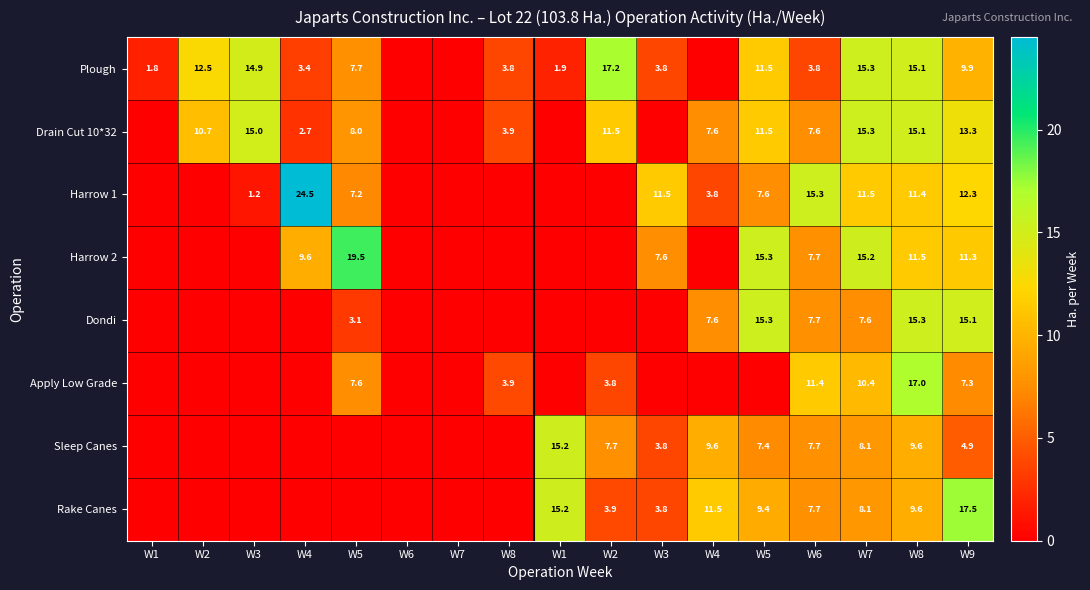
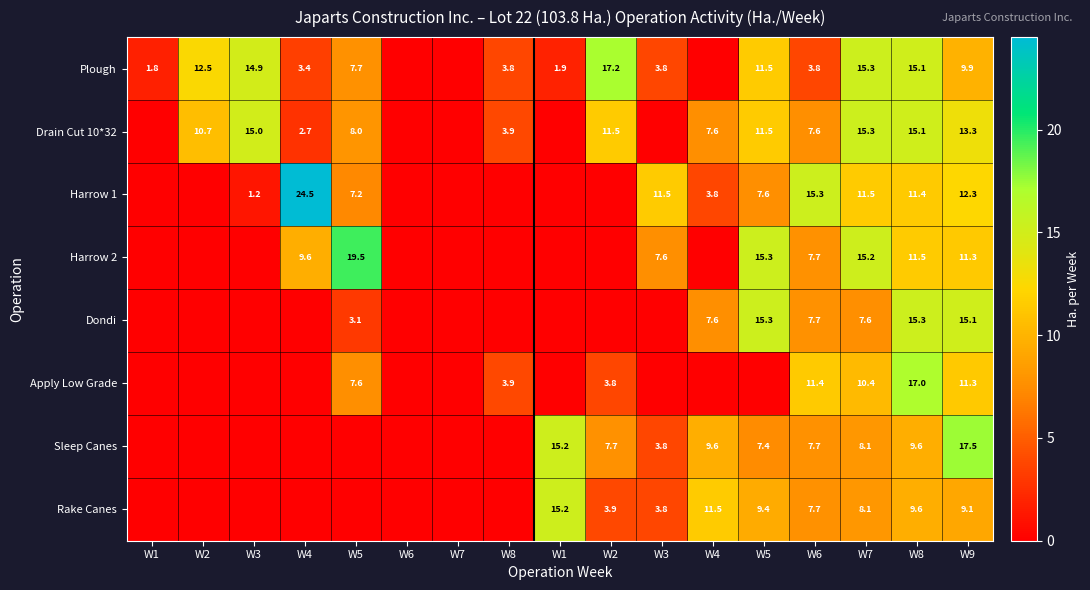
Apply Low Grade, W9: 7.3 -> 11.3
Sleep Canes, W9: 4.9 -> 17.5
Rake Canes, W9: 17.5 -> 9.1
